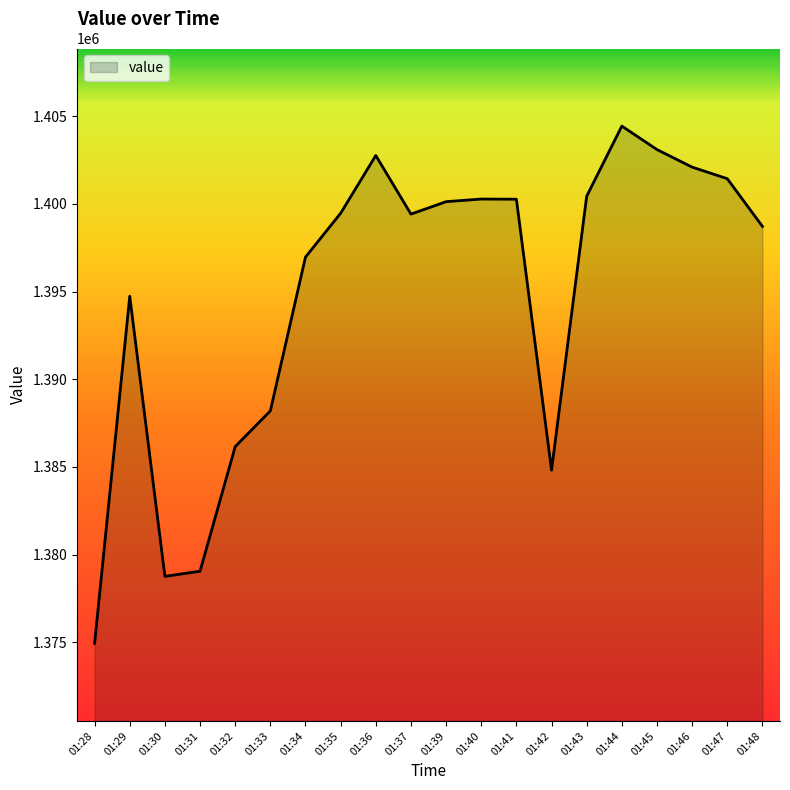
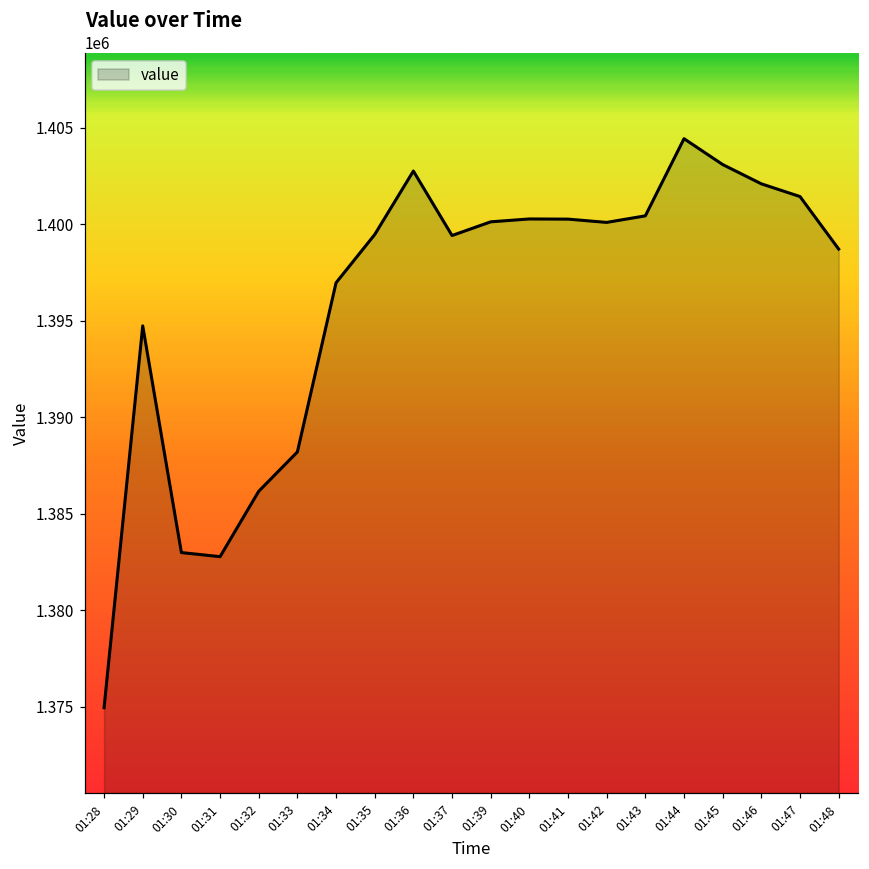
01:30: 1378800 -> 1383000
01:31: 1379100 -> 1382800
01:42: 1384800 -> 1400100
